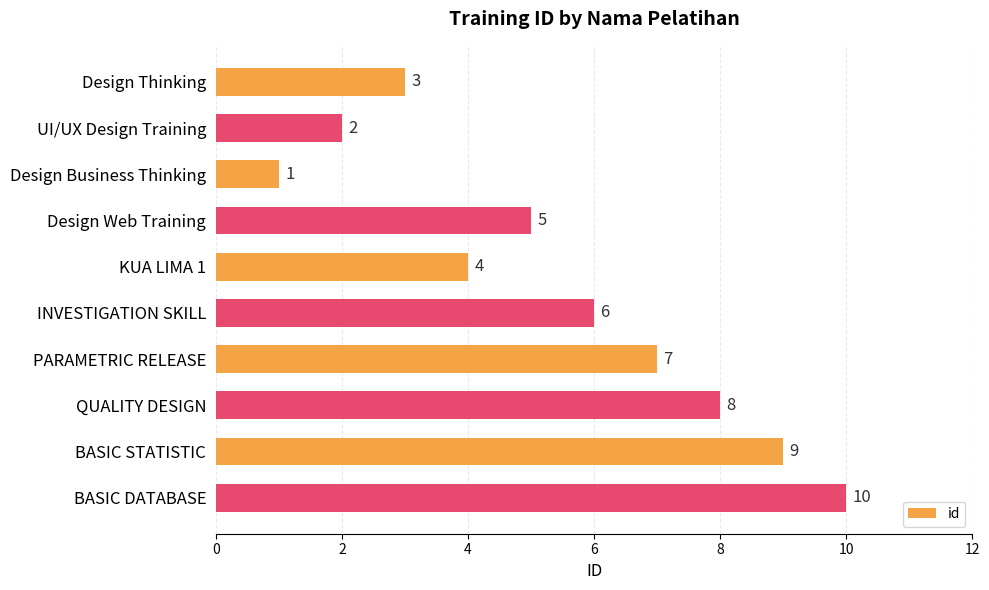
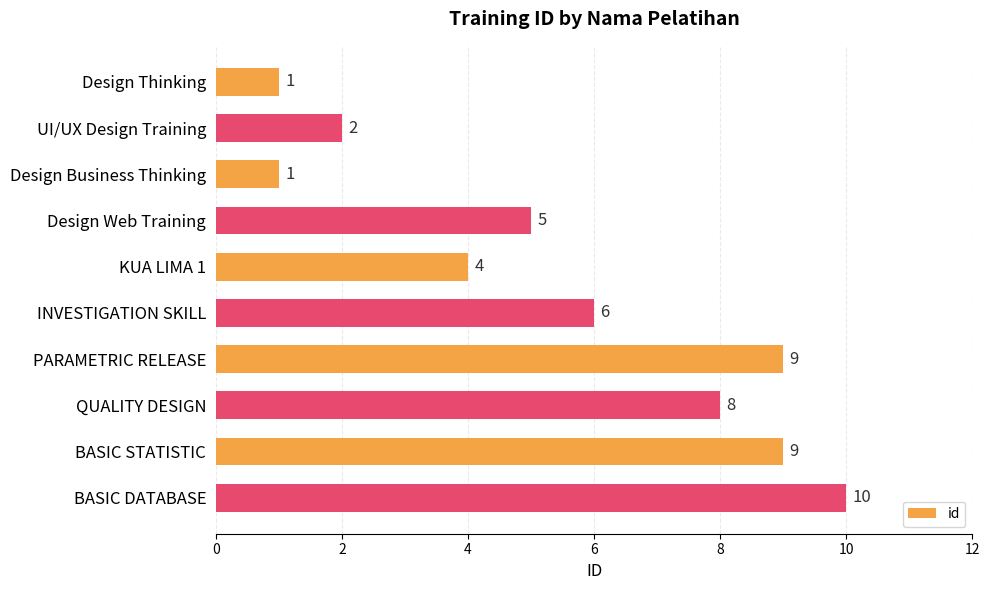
Design Thinking: 3 -> 1
PARAMETRIC RELEASE: 7 -> 9
